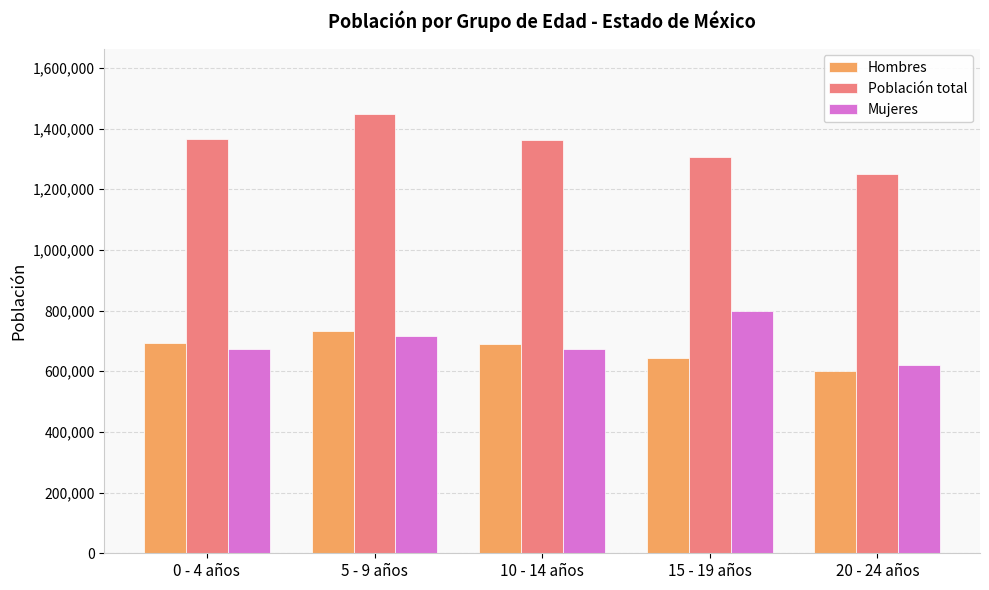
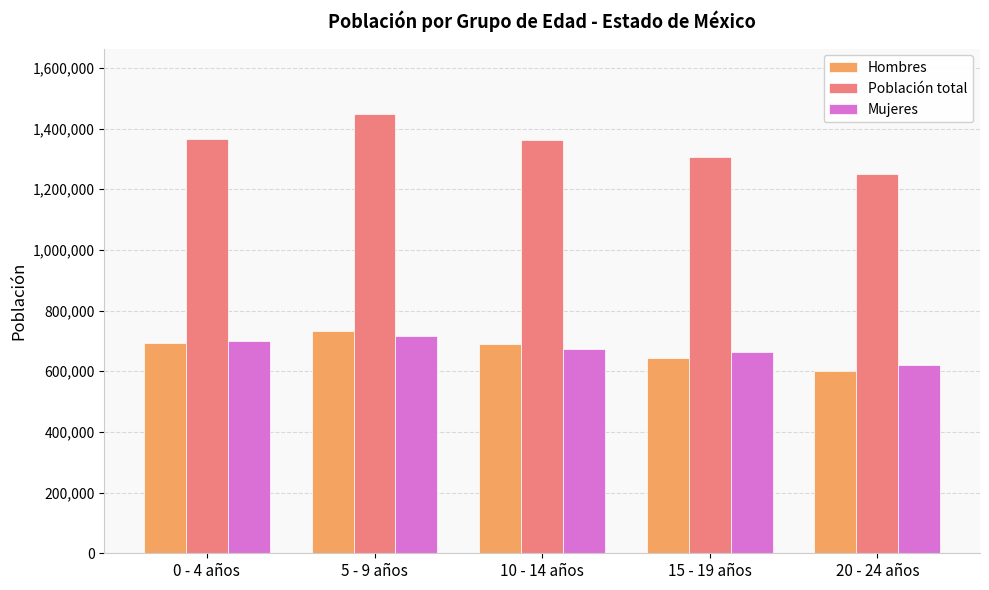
Mujeres, 0 - 4 años: 670,000 -> 700,000
Mujeres, 15 - 19 años: 800,000 -> 660,000
